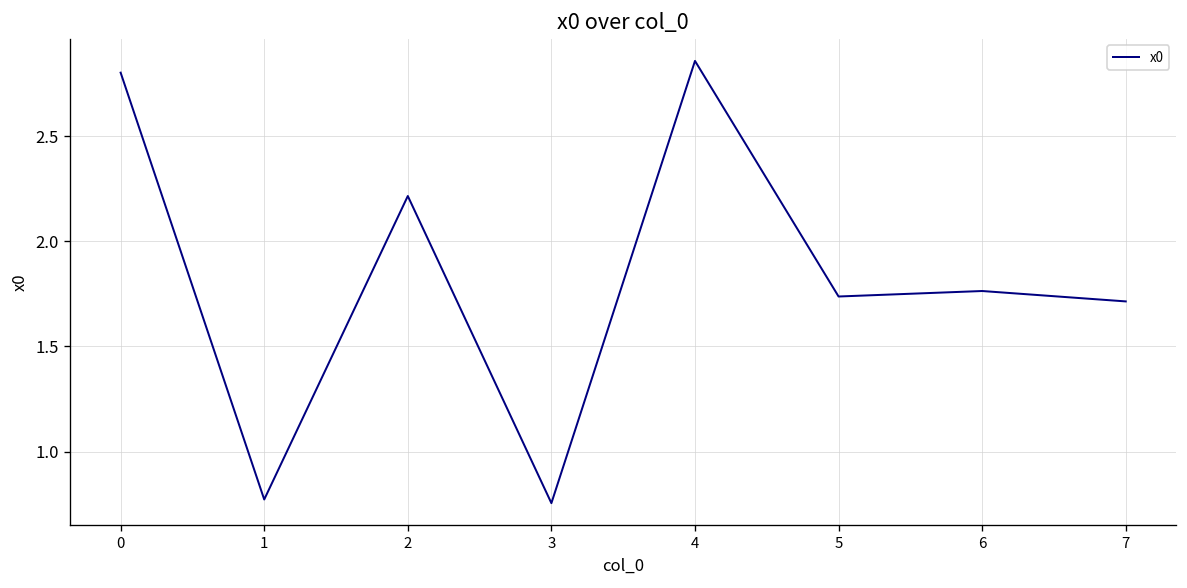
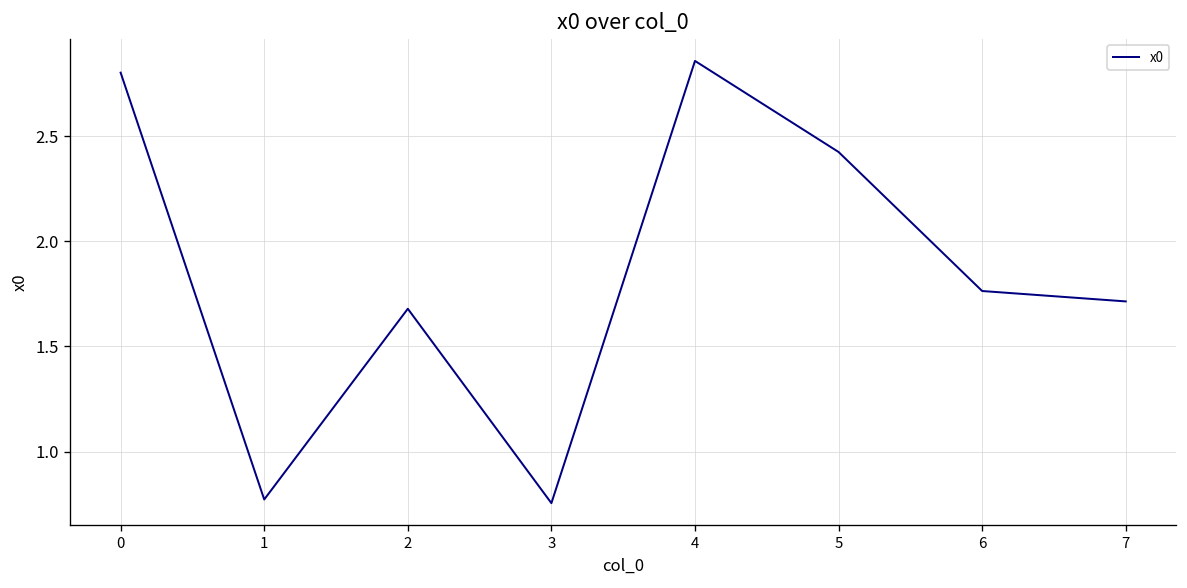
2: 2.22 -> 1.68
5: 1.74 -> 2.42
